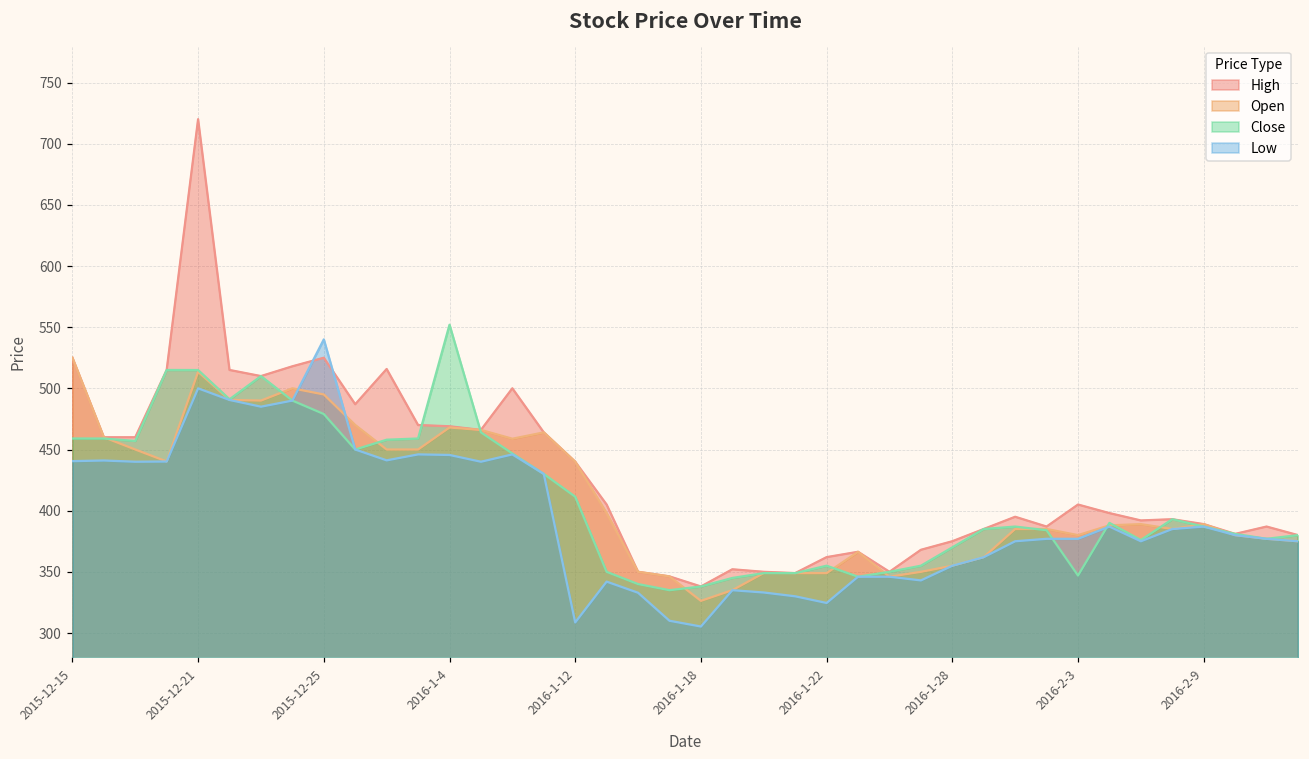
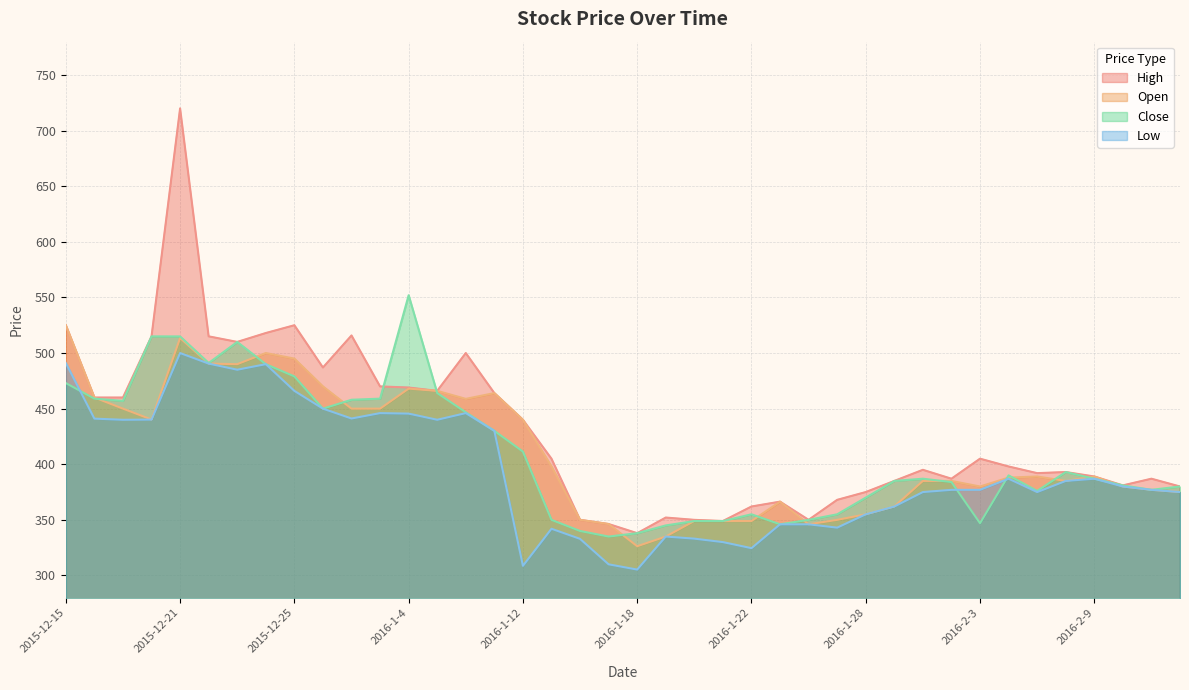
Close, 2015-12-15: 459 -> 473
Low, 2015-12-15: 441 -> 491
Low, 2015-12-25: 540 -> 466
